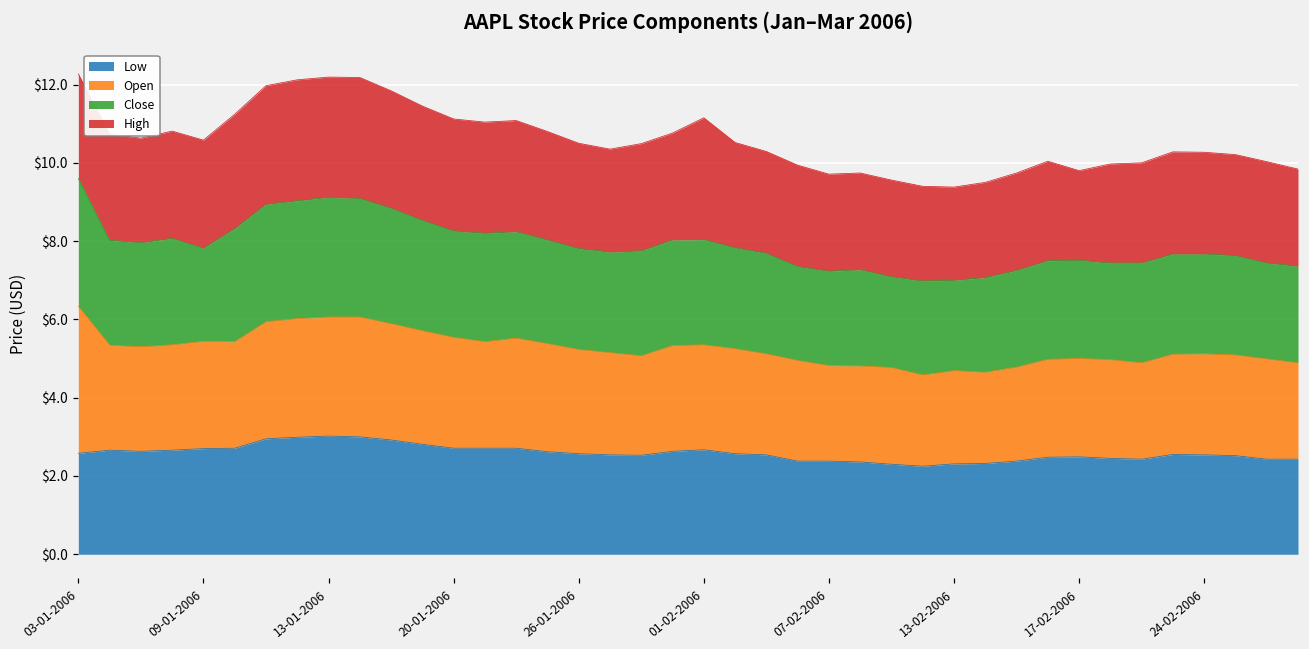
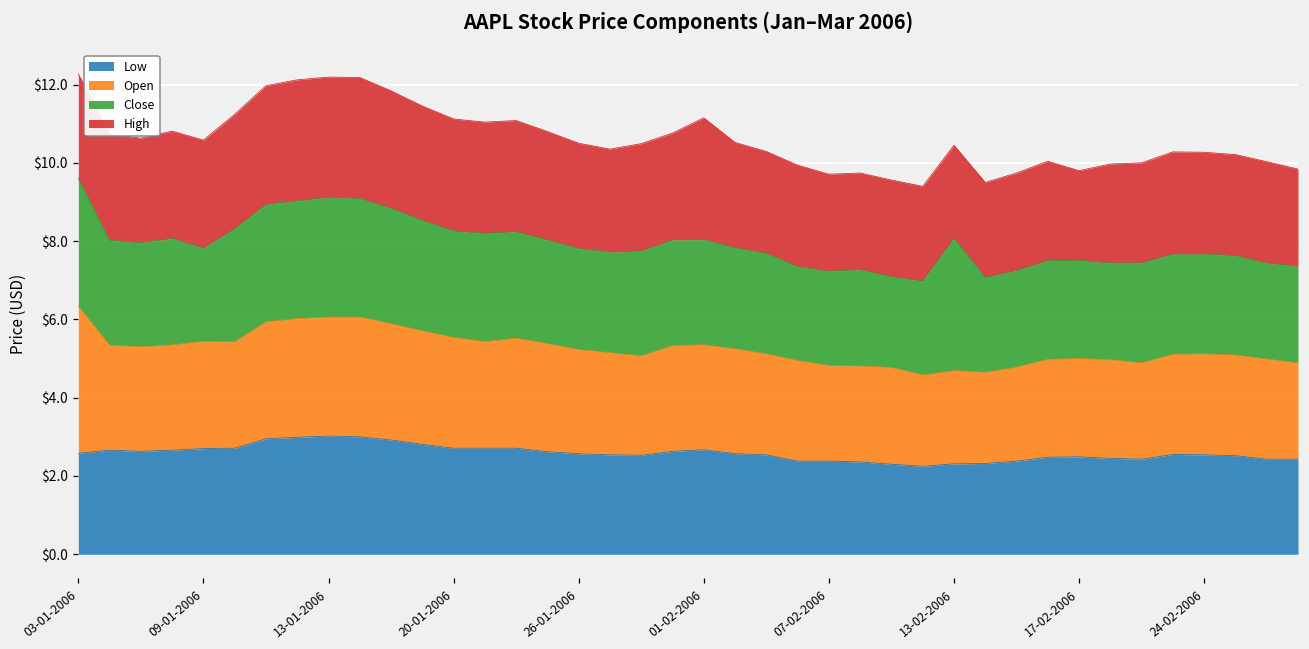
Close, 13-02-2006: $2.3 -> $3.4
